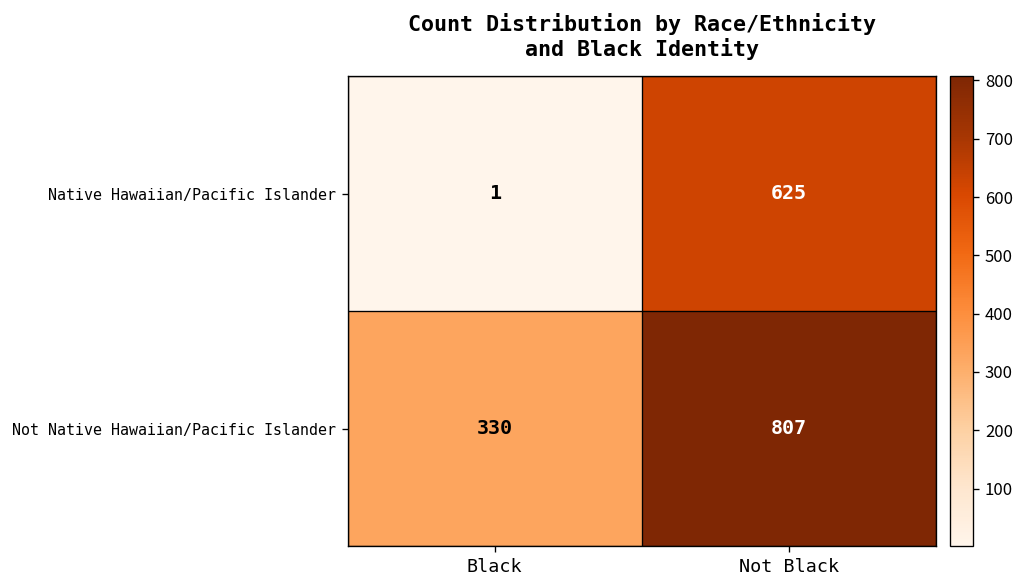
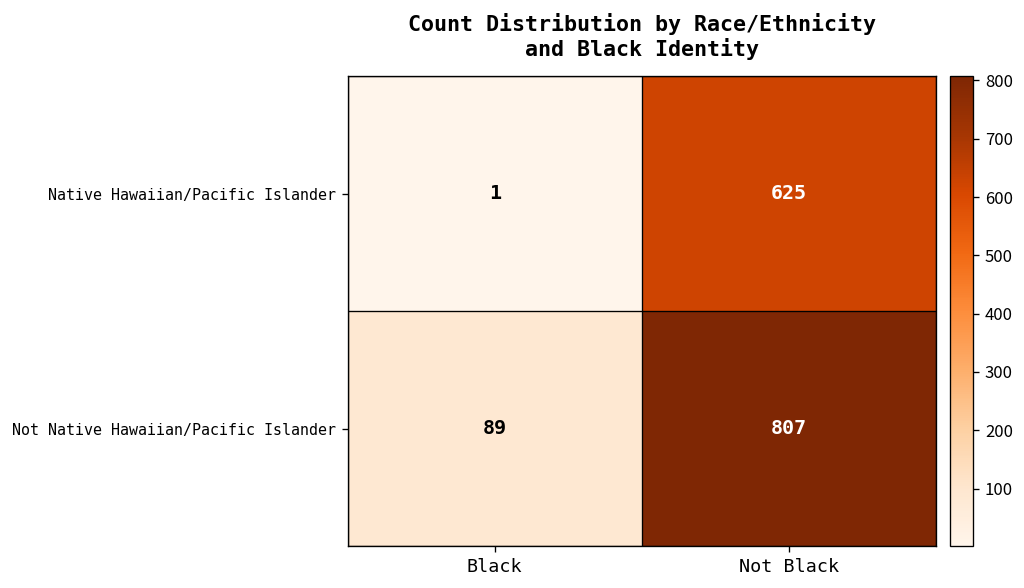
Not Native Hawaiian/Pacific Islander, Black: 330 -> 89
